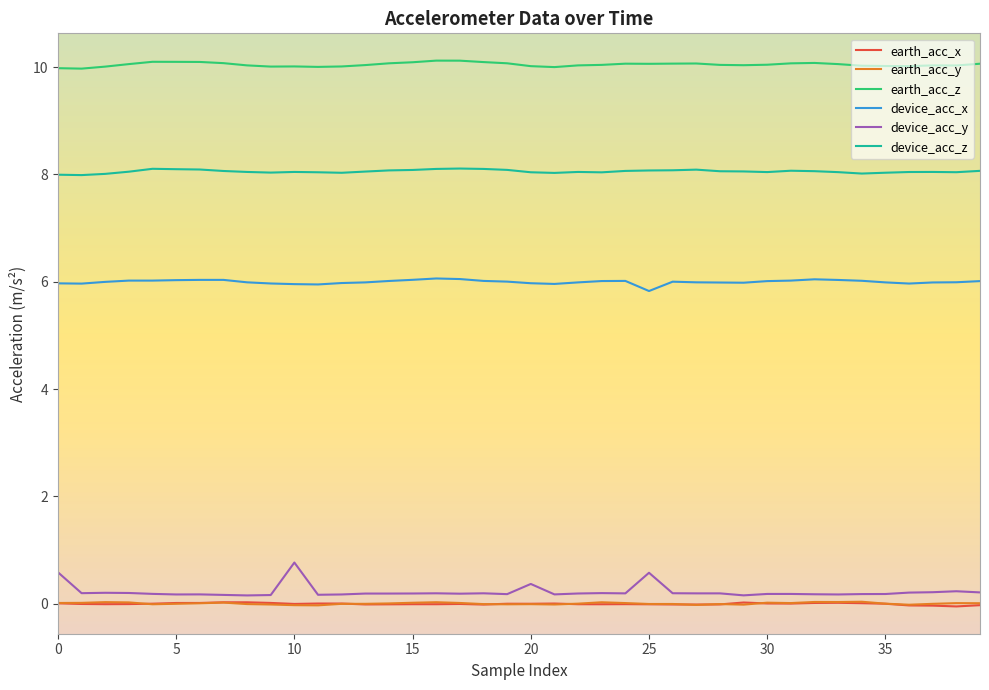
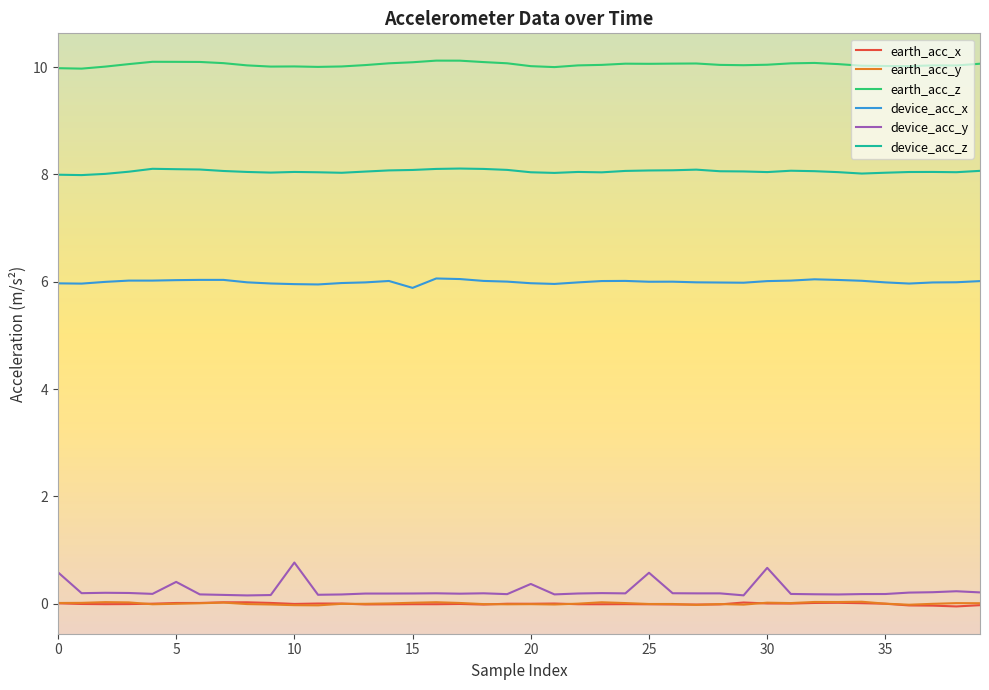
device_acc_y, 5: 0.2 -> 0.4
device_acc_x, 15: 6.0 -> 5.9
device_acc_x, 25: 5.8 -> 6.0
device_acc_y, 30: 0.2 -> 0.7
